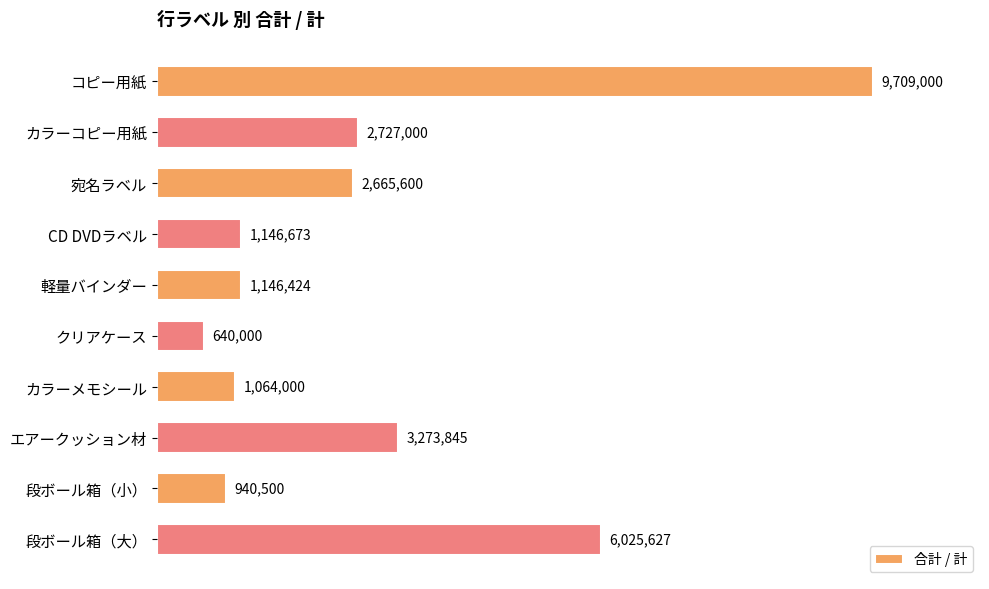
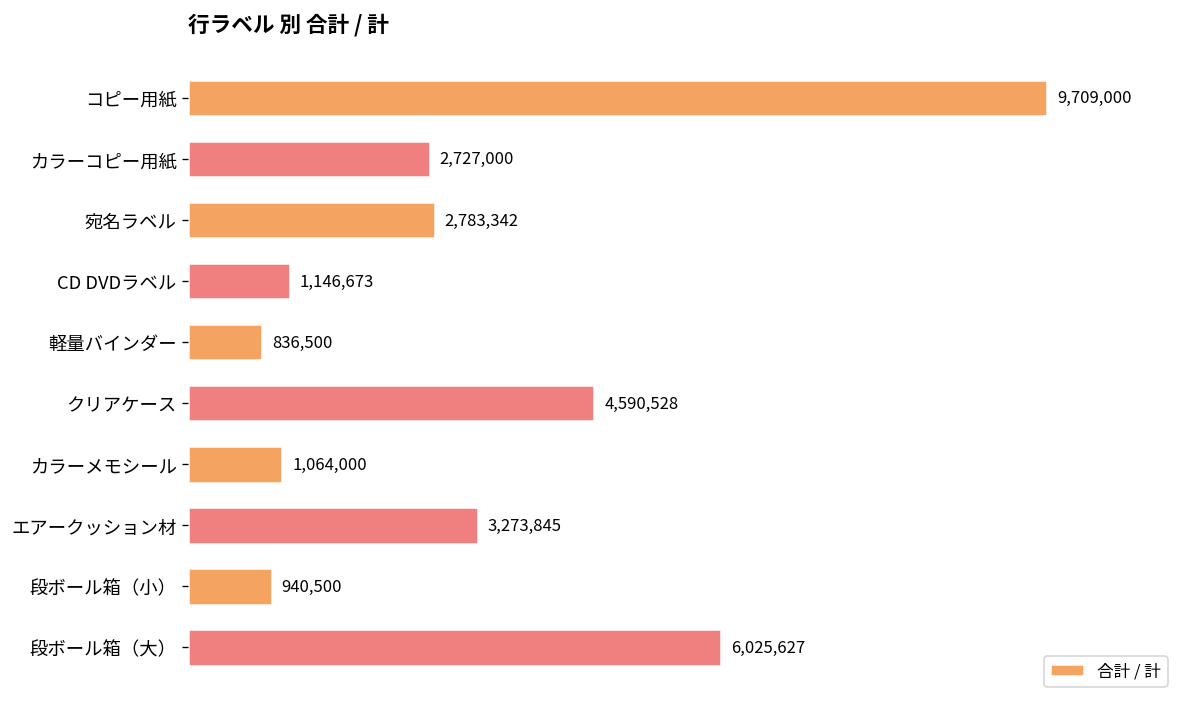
宛名ラベル: 2,665,600 -> 2,783,342
軽量バインダー: 1,146,424 -> 836,500
クリアケース: 640,000 -> 4,590,528
